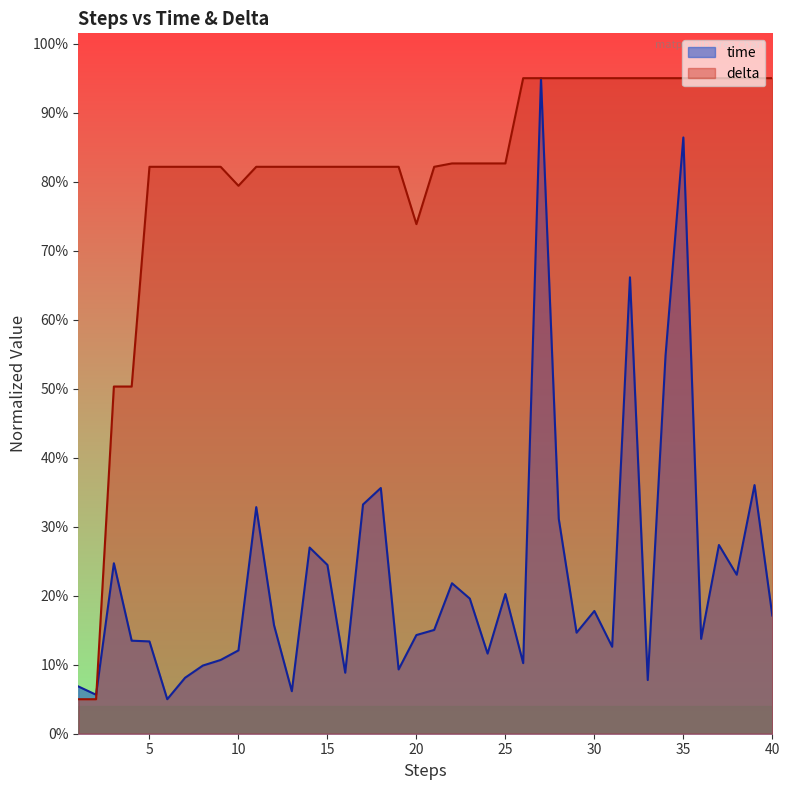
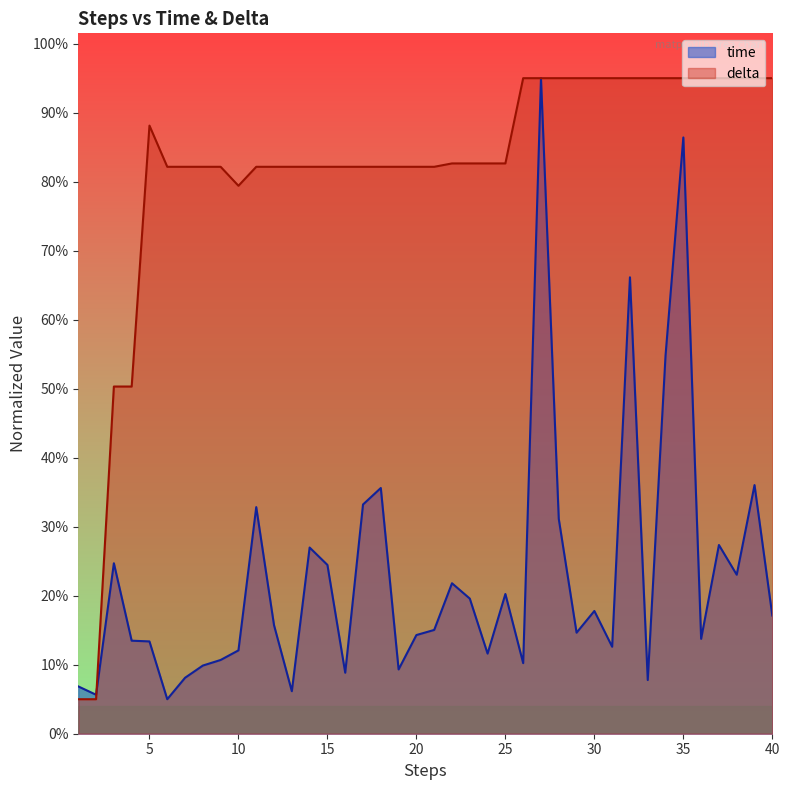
delta, 5: 82% -> 88%
delta, 20: 74% -> 82%
